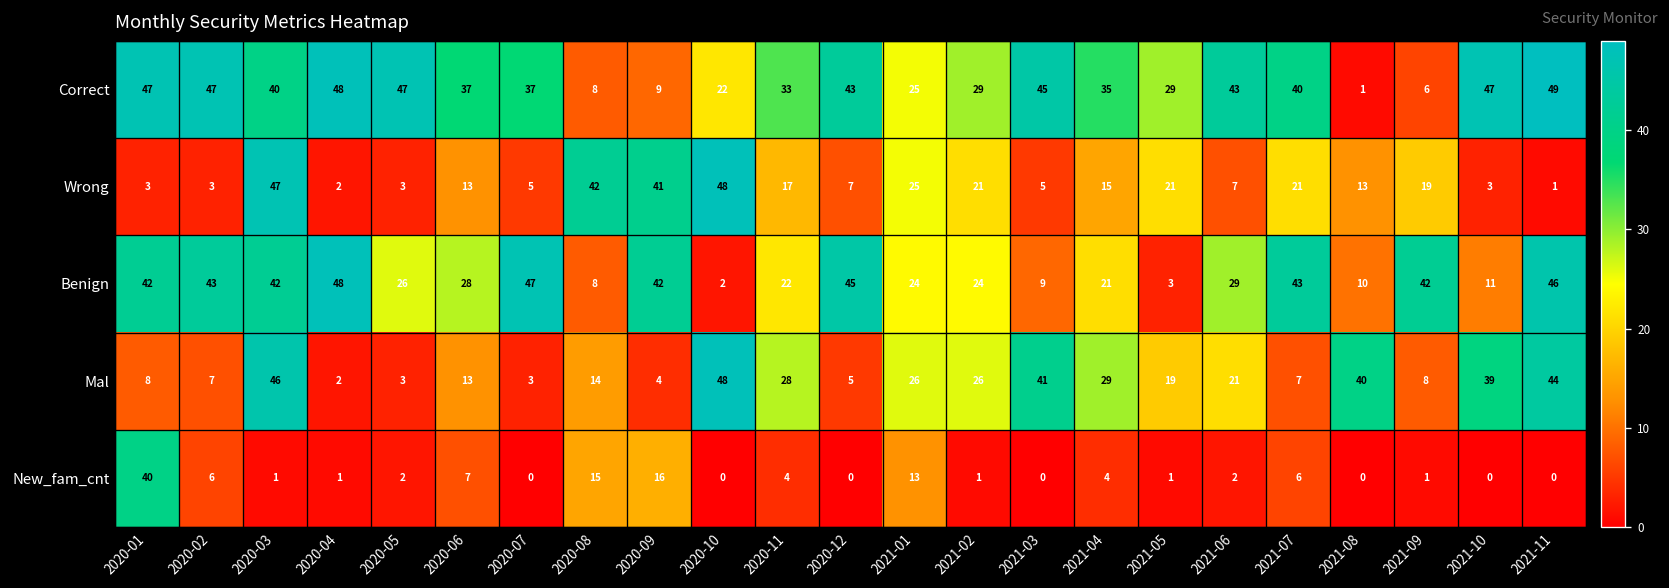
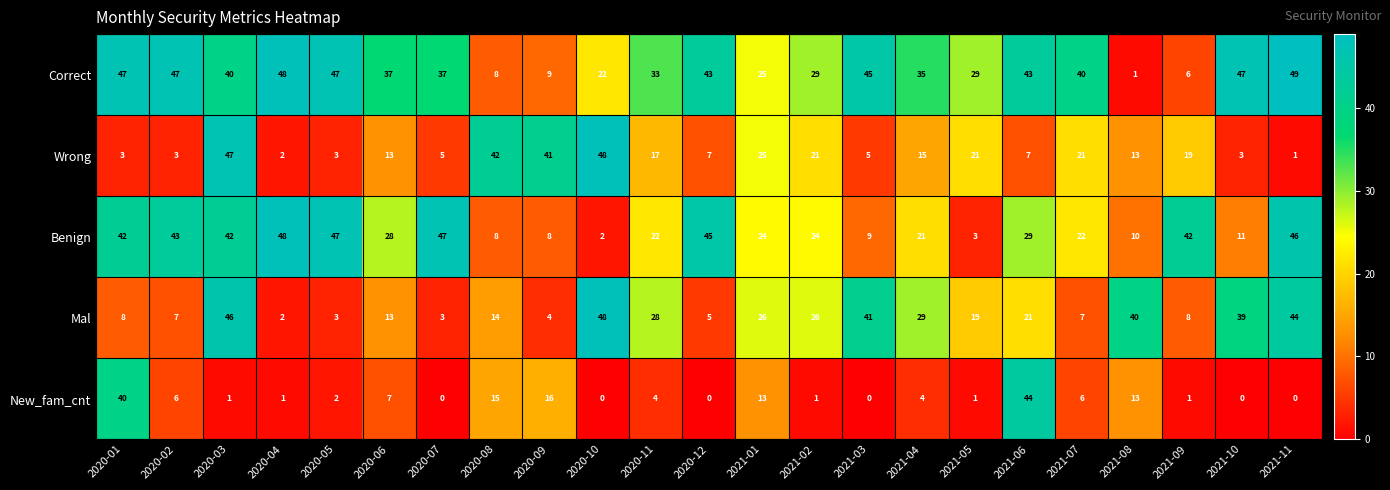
Benign, 2020-05: 26 -> 47
Benign, 2020-09: 42 -> 8
Benign, 2021-07: 43 -> 22
New_fam_cnt, 2021-06: 2 -> 44
New_fam_cnt, 2021-08: 0 -> 13
